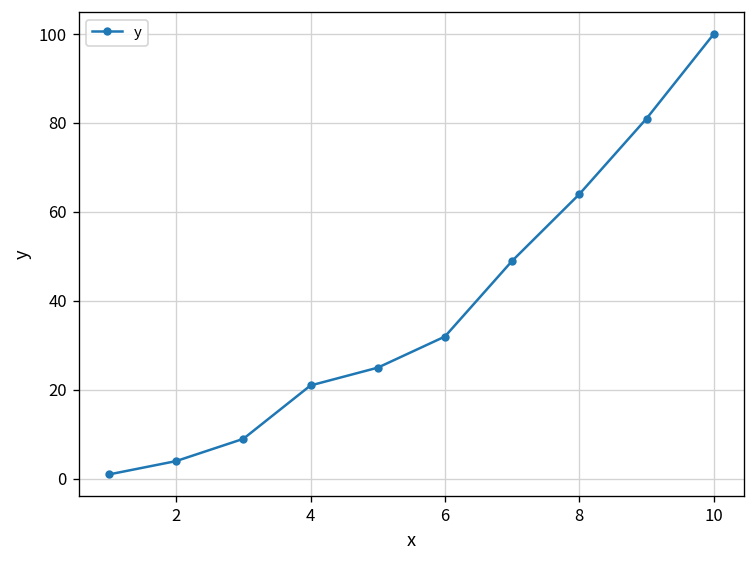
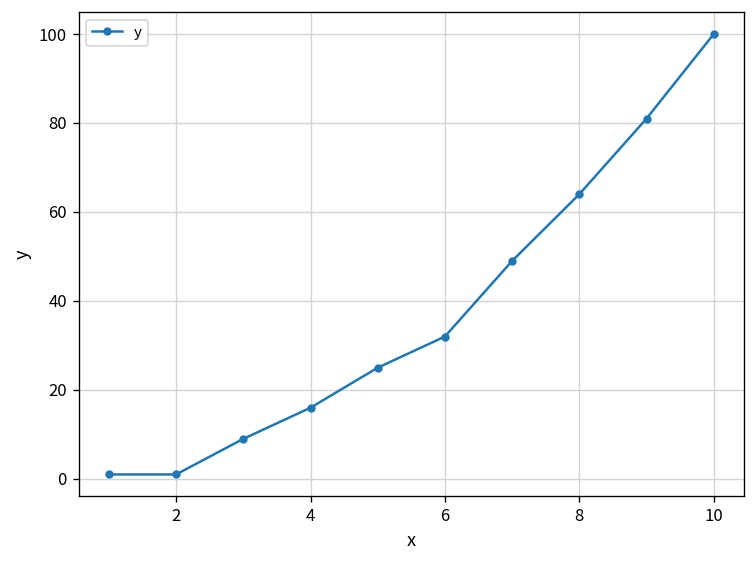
2: 4 -> 1
4: 21 -> 16
